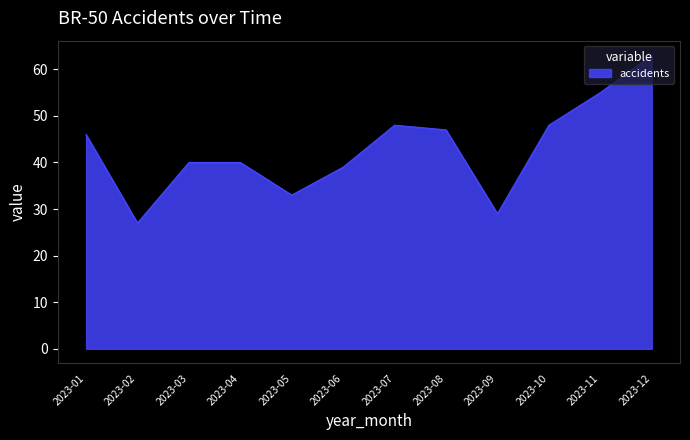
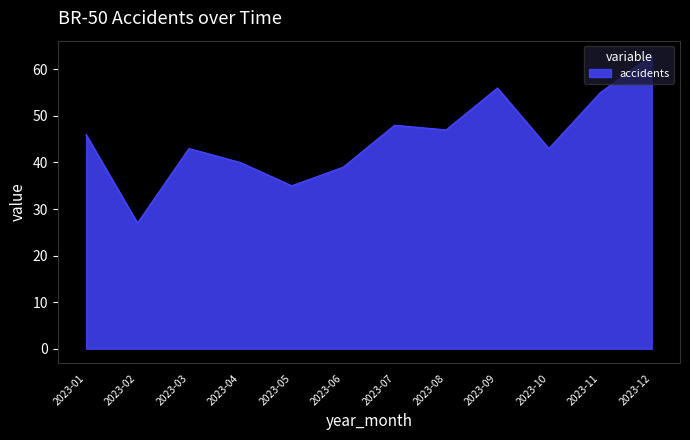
2023-03: 40 -> 43
2023-05: 33 -> 35
2023-09: 29 -> 56
2023-10: 48 -> 43
